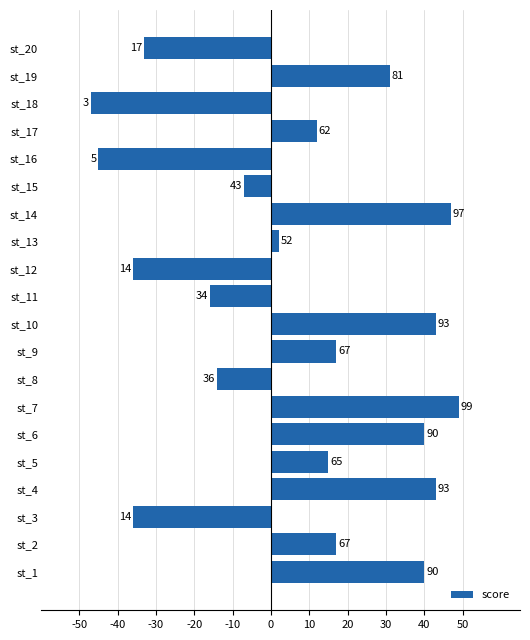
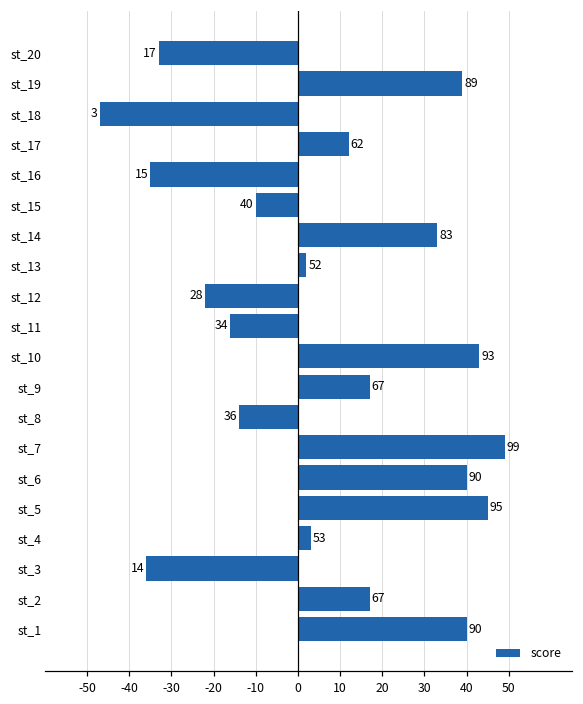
st_19: 81 -> 89
st_16: 5 -> 15
st_15: 43 -> 40
st_14: 97 -> 83
st_12: 14 -> 28
st_5: 65 -> 95
st_4: 93 -> 53
